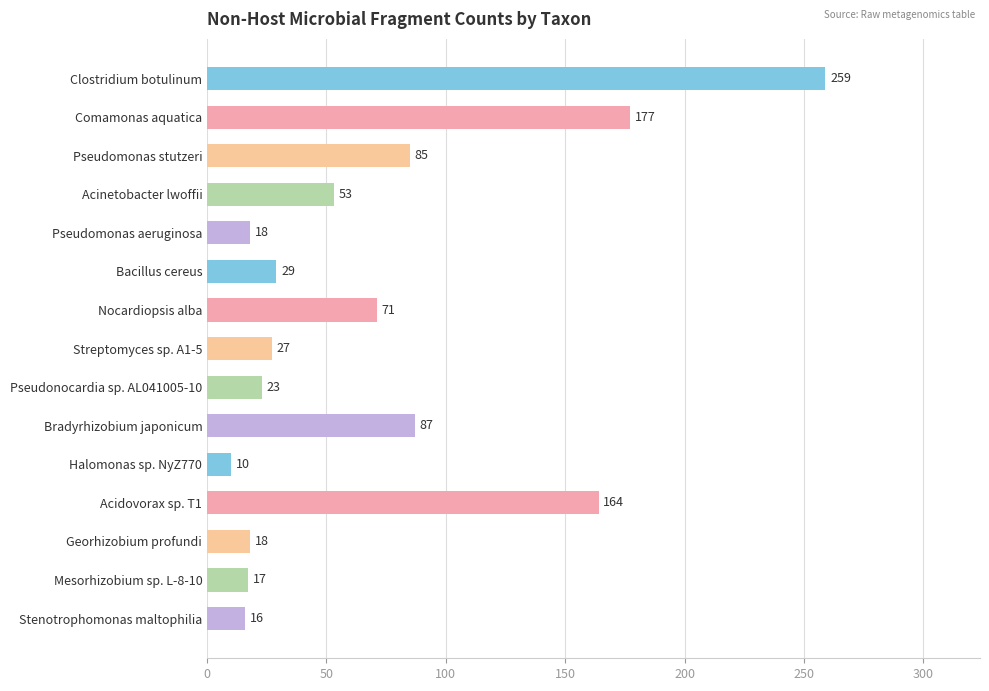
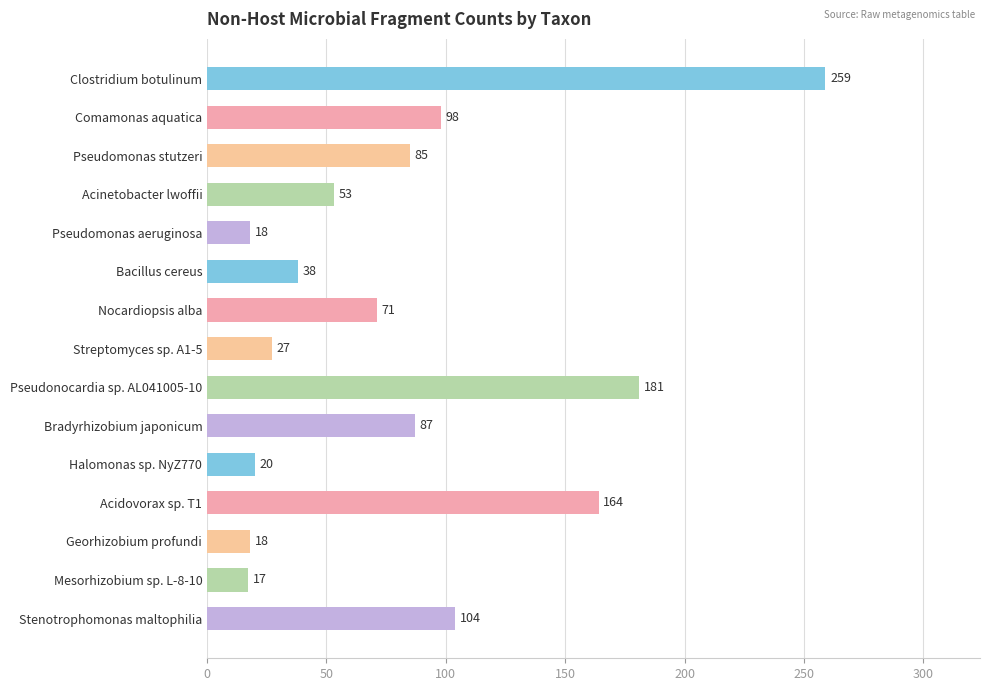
Comamonas aquatica: 177 -> 98
Bacillus cereus: 29 -> 38
Pseudonocardia sp. AL041005-10: 23 -> 181
Halomonas sp. NyZ770: 10 -> 20
Stenotrophomonas maltophilia: 16 -> 104
